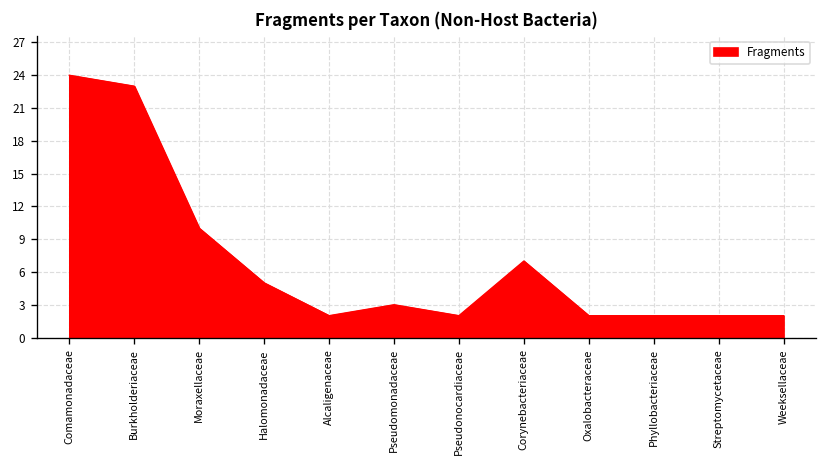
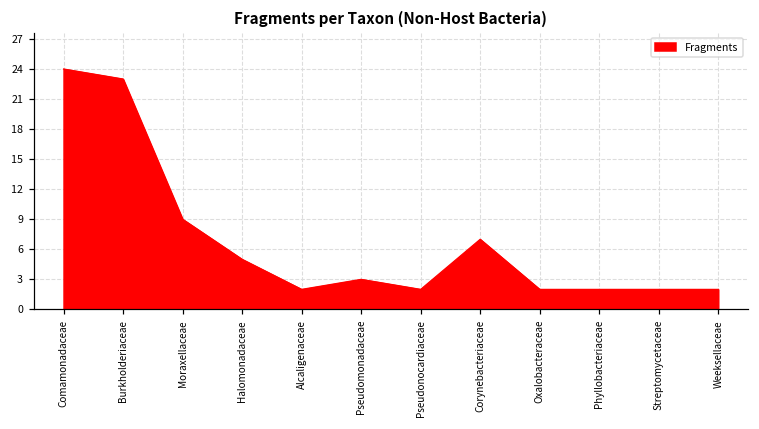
Moraxellaceae: 10 -> 9
